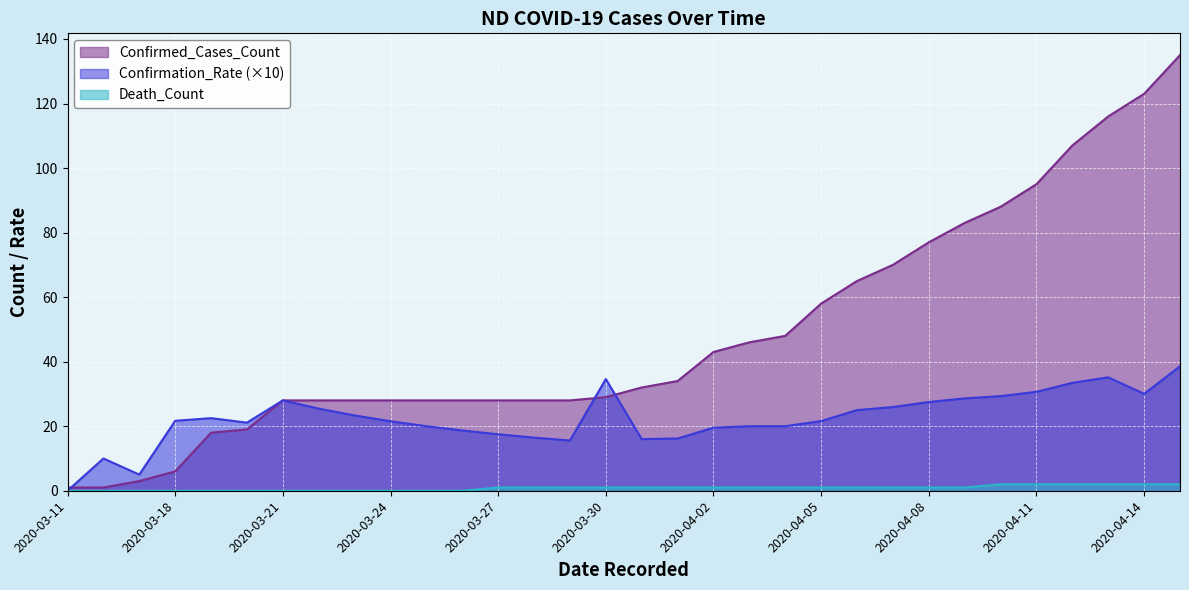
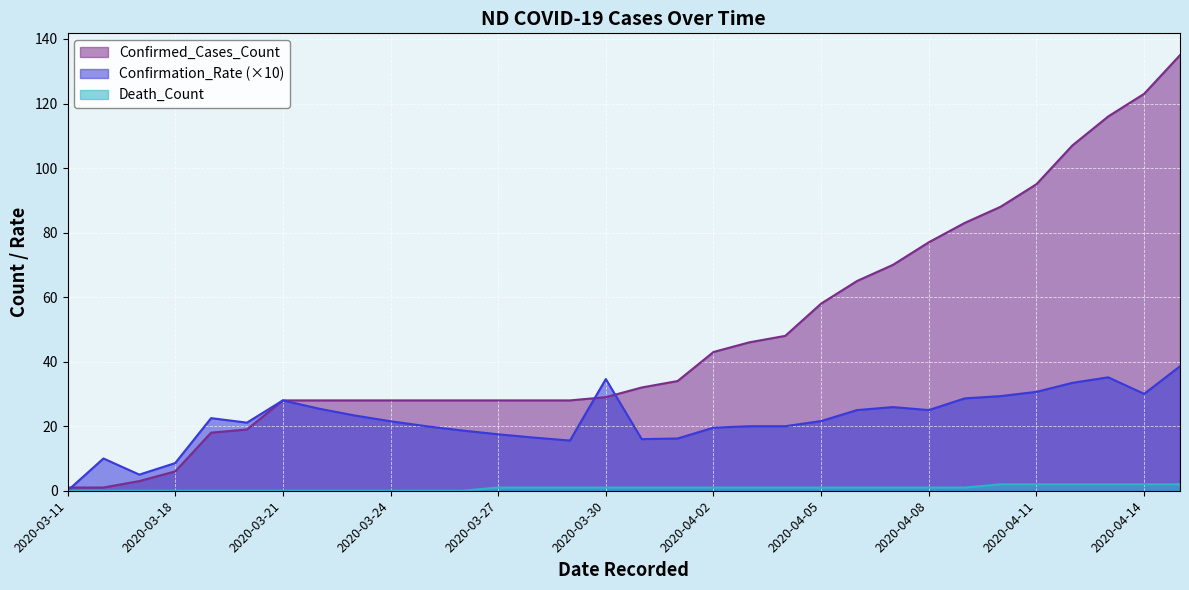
Confirmation_Rate (×10), 2020-03-18: 22 -> 9
Confirmation_Rate (×10), 2020-04-08: 28 -> 25
